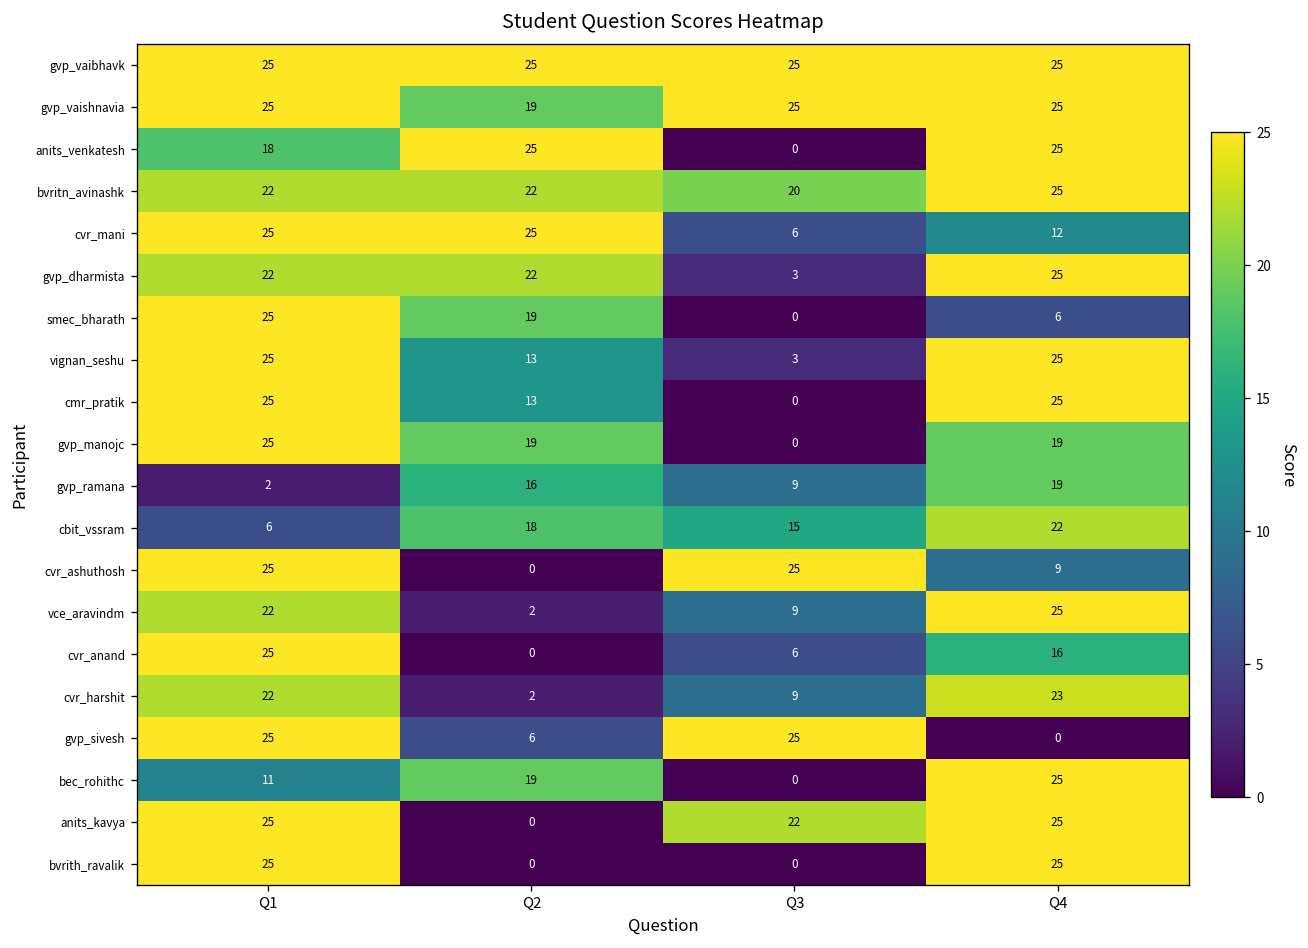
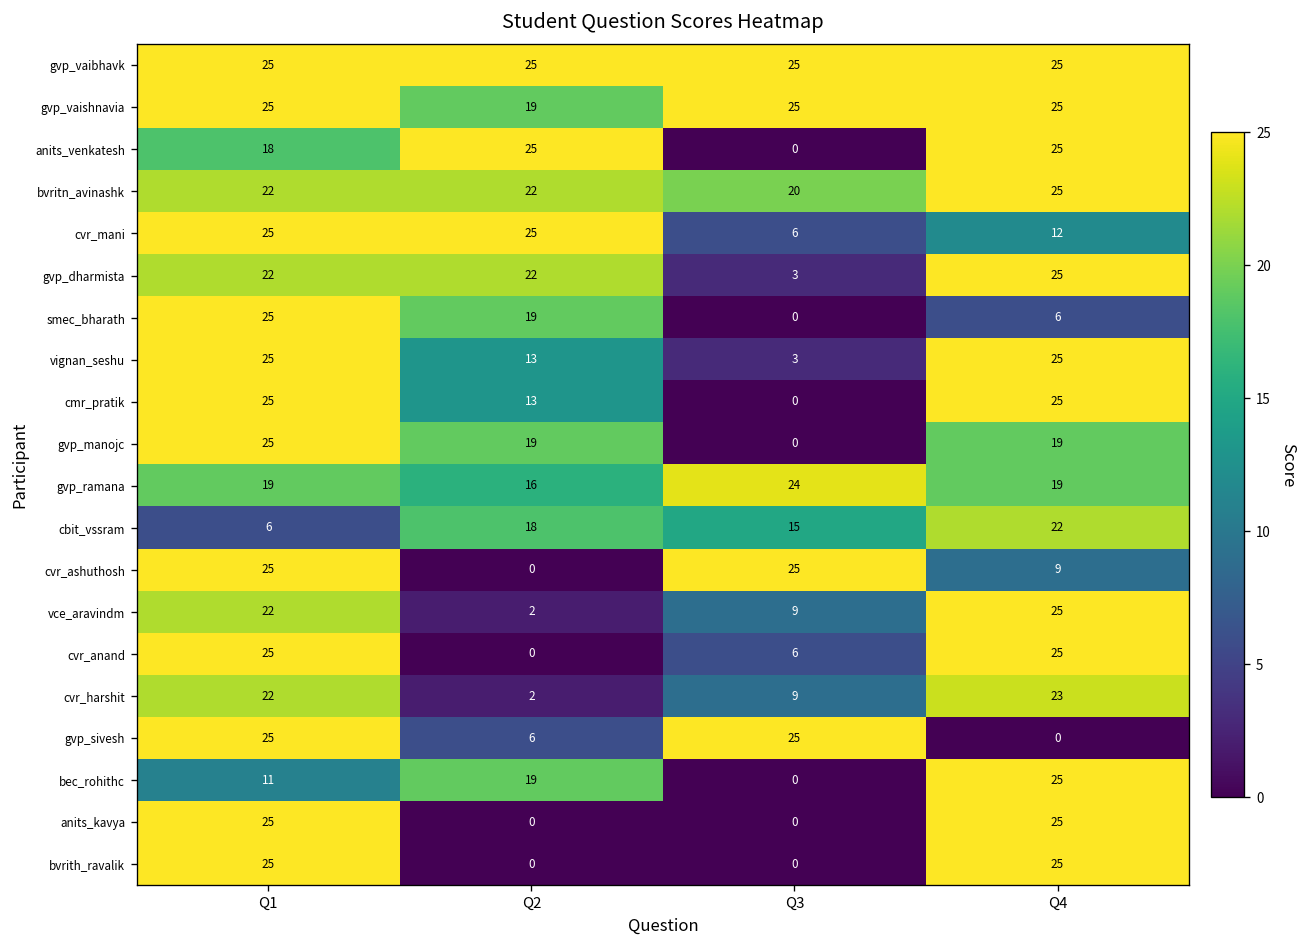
gvp_ramana, Q1: 2 -> 19
gvp_ramana, Q3: 9 -> 24
cvr_anand, Q4: 16 -> 25
anits_kavya, Q3: 22 -> 0
